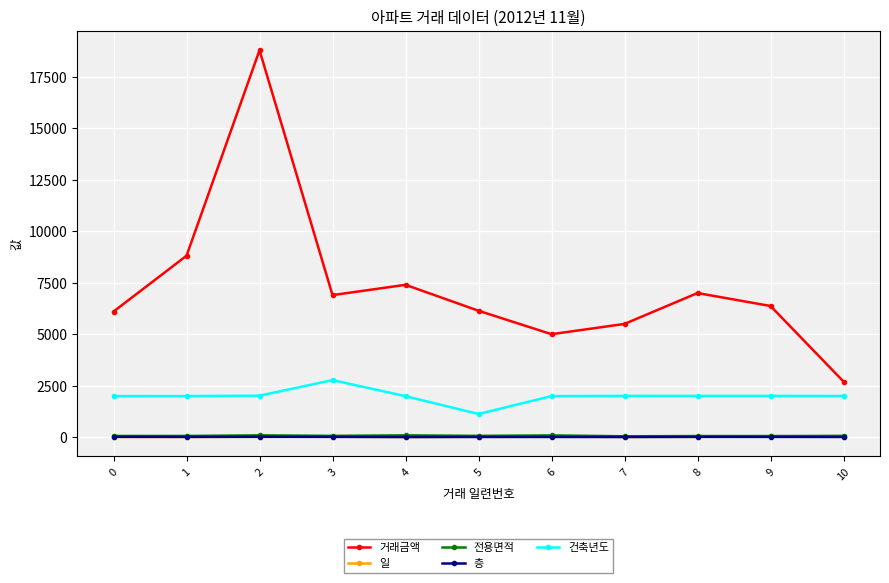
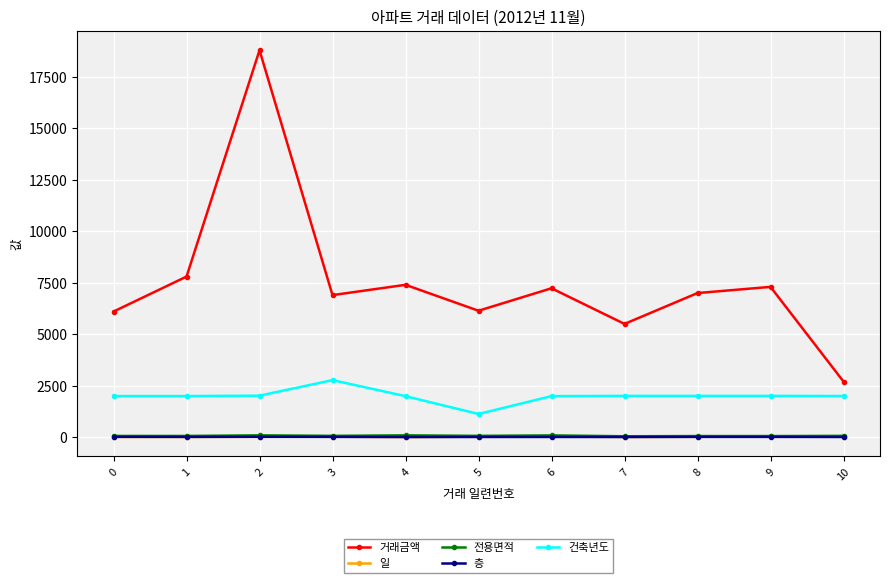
거래금액, 1: 8800 -> 7800
거래금액, 6: 5000 -> 7200
거래금액, 9: 6400 -> 7300
